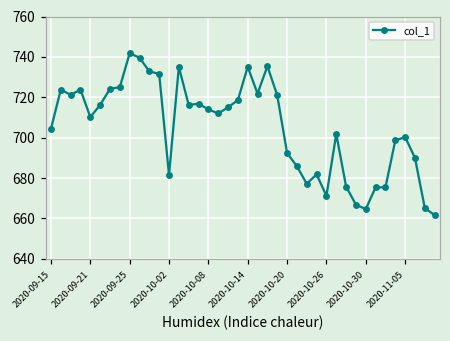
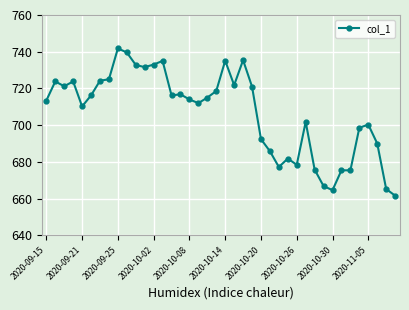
2020-09-15: 704 -> 713
2020-10-02: 682 -> 733
2020-10-26: 671 -> 678
